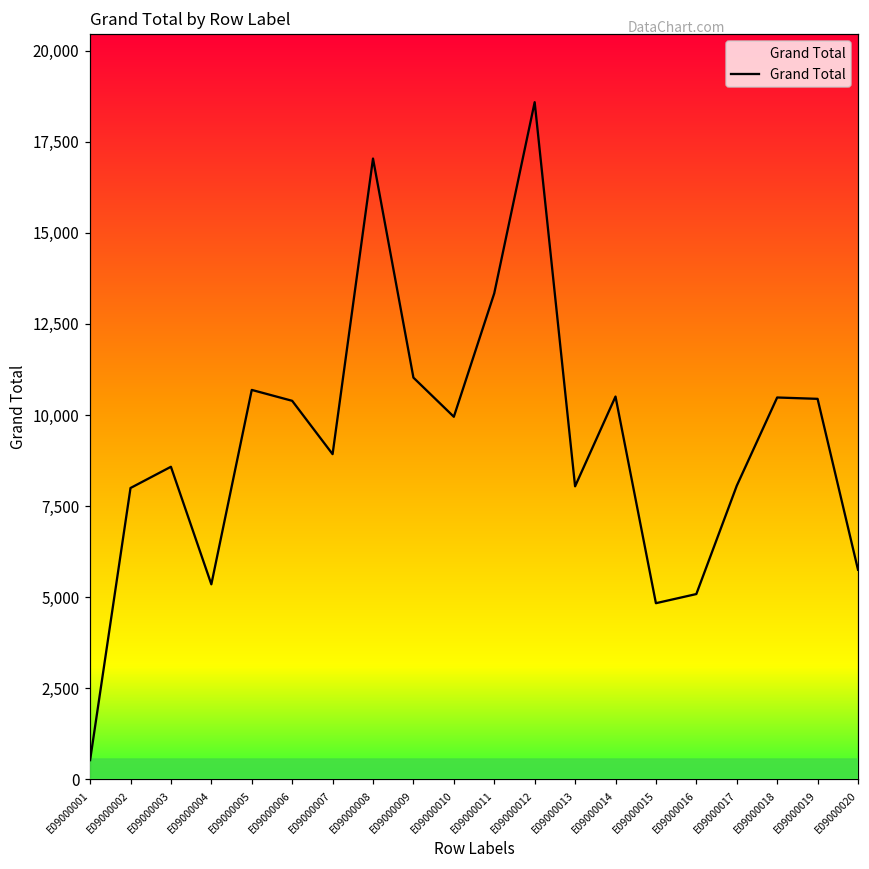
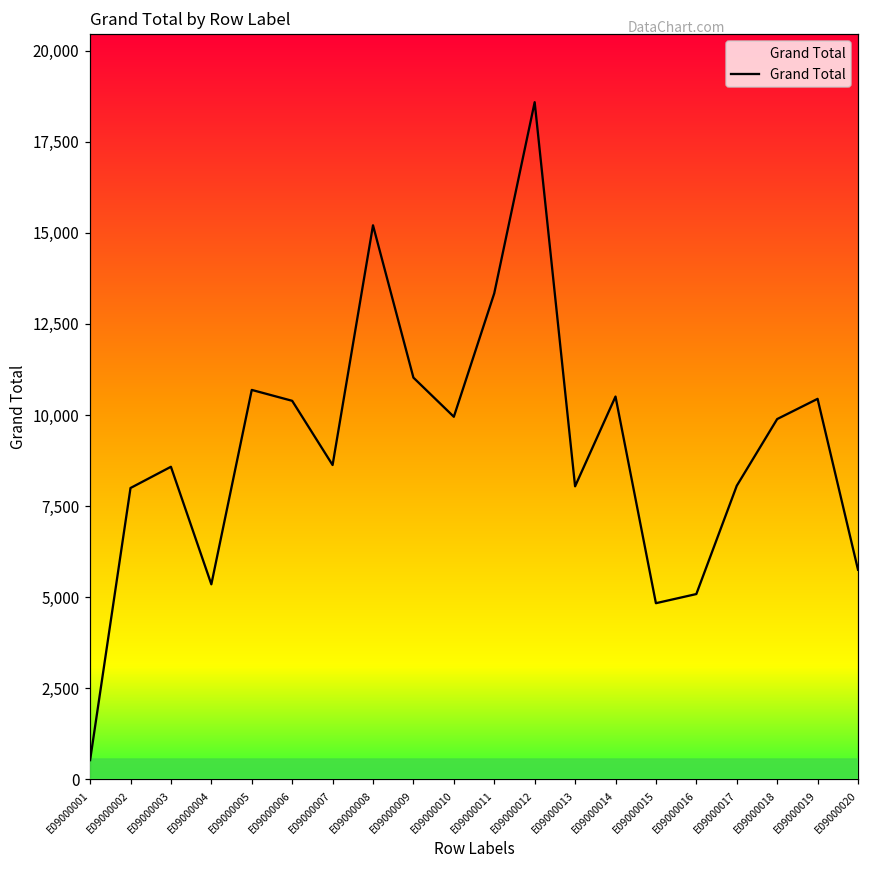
E09000007: 8,900 -> 8,600
E09000008: 17,000 -> 15,200
E09000018: 10,500 -> 9,900
